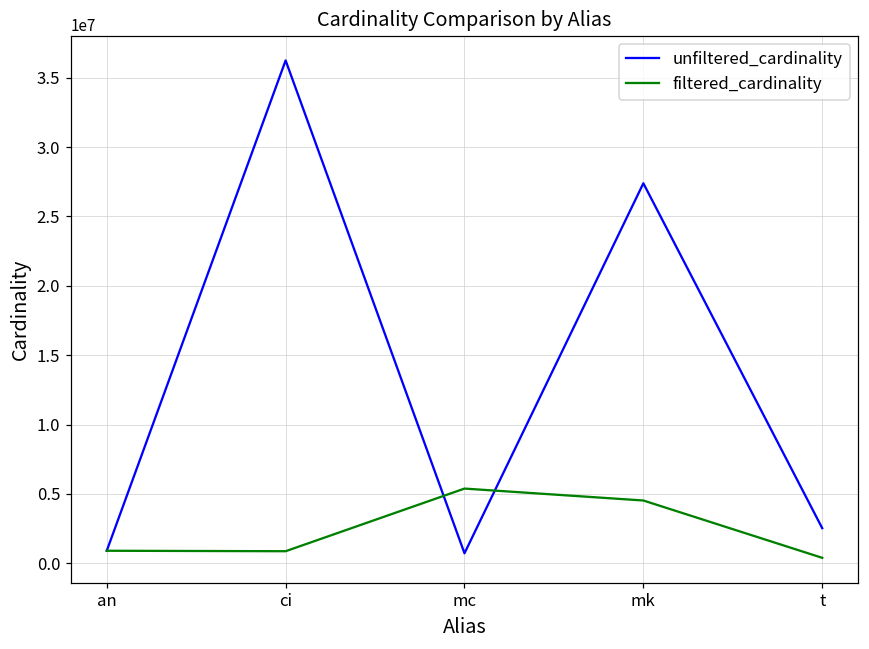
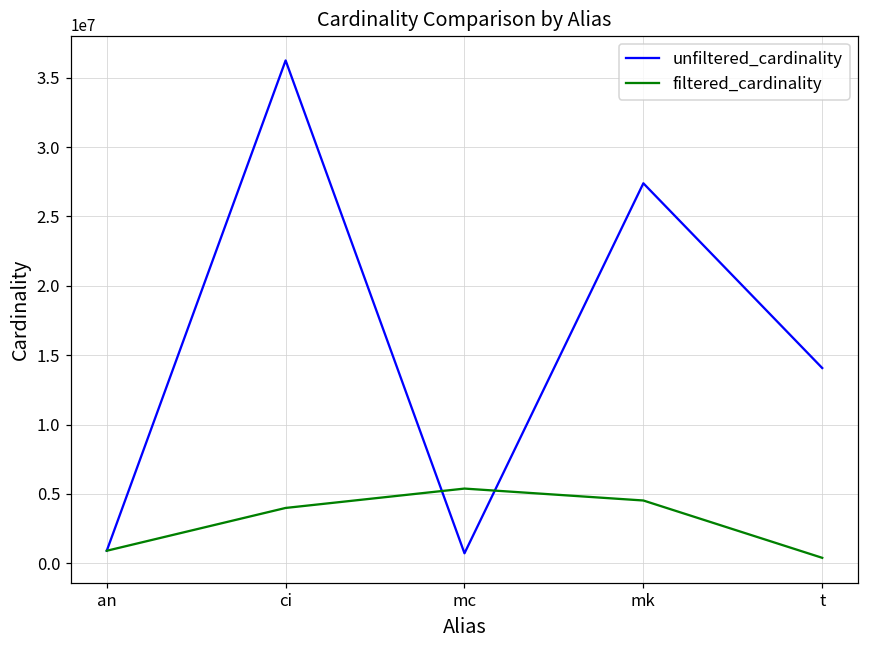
filtered_cardinality, ci: 900000 -> 4000000
unfiltered_cardinality, t: 2500000 -> 14100000
